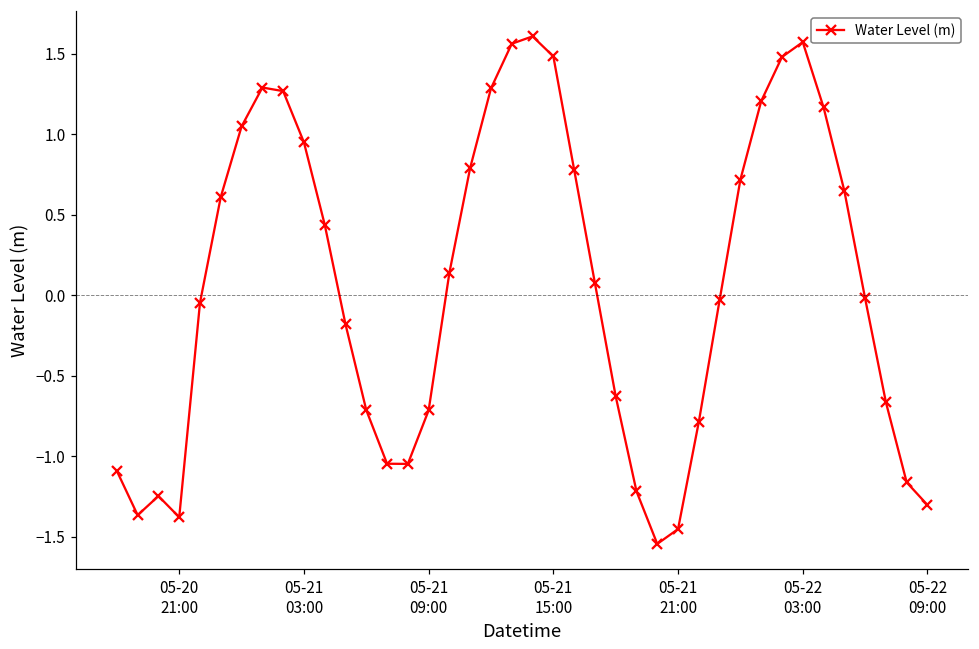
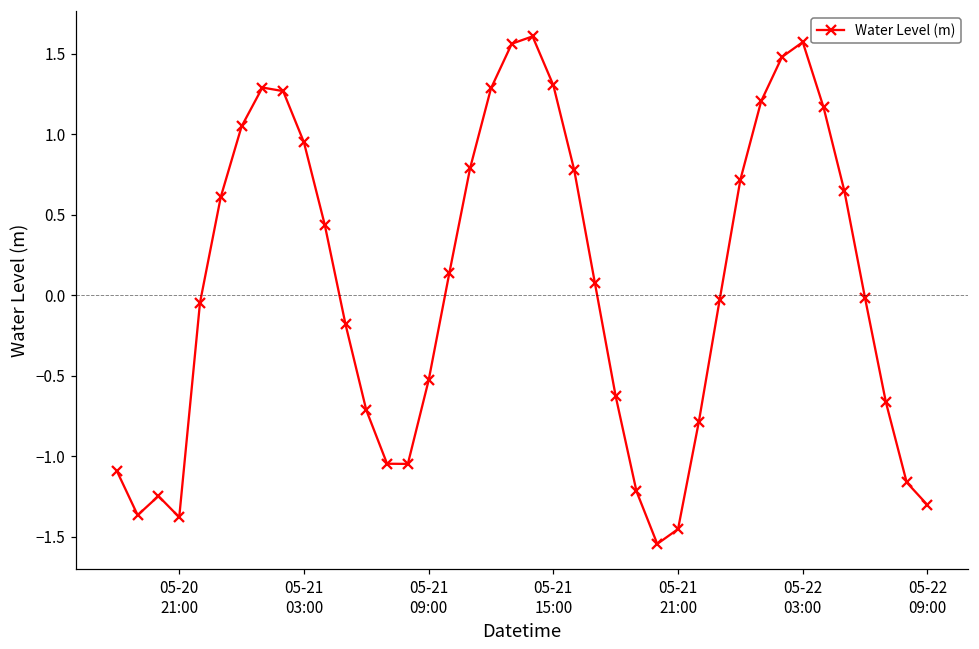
05-21 09:00: -0.72 -> -0.53
05-21 15:00: 1.48 -> 1.30
